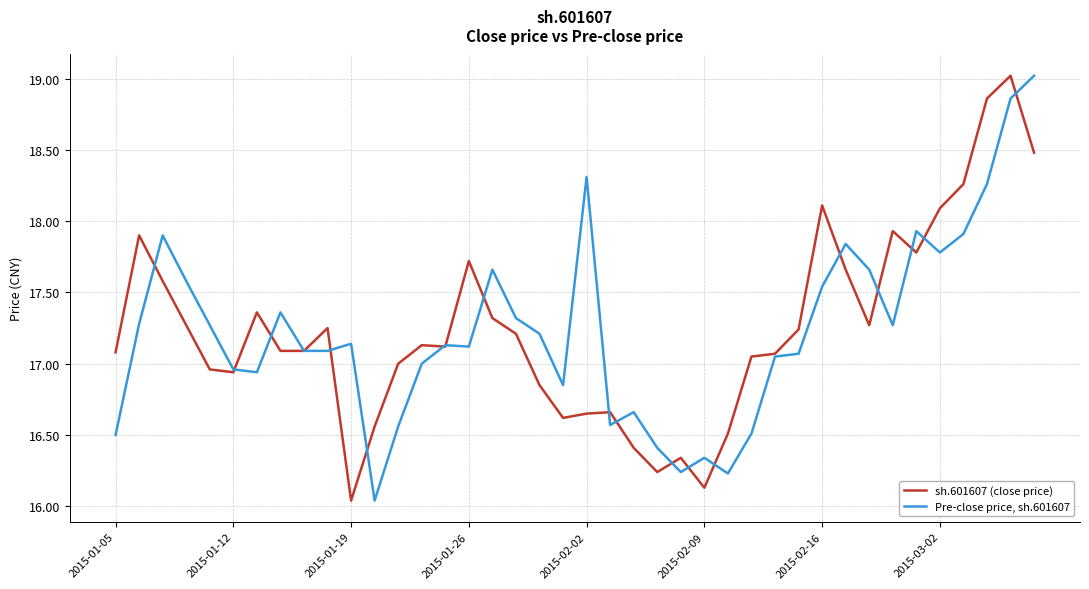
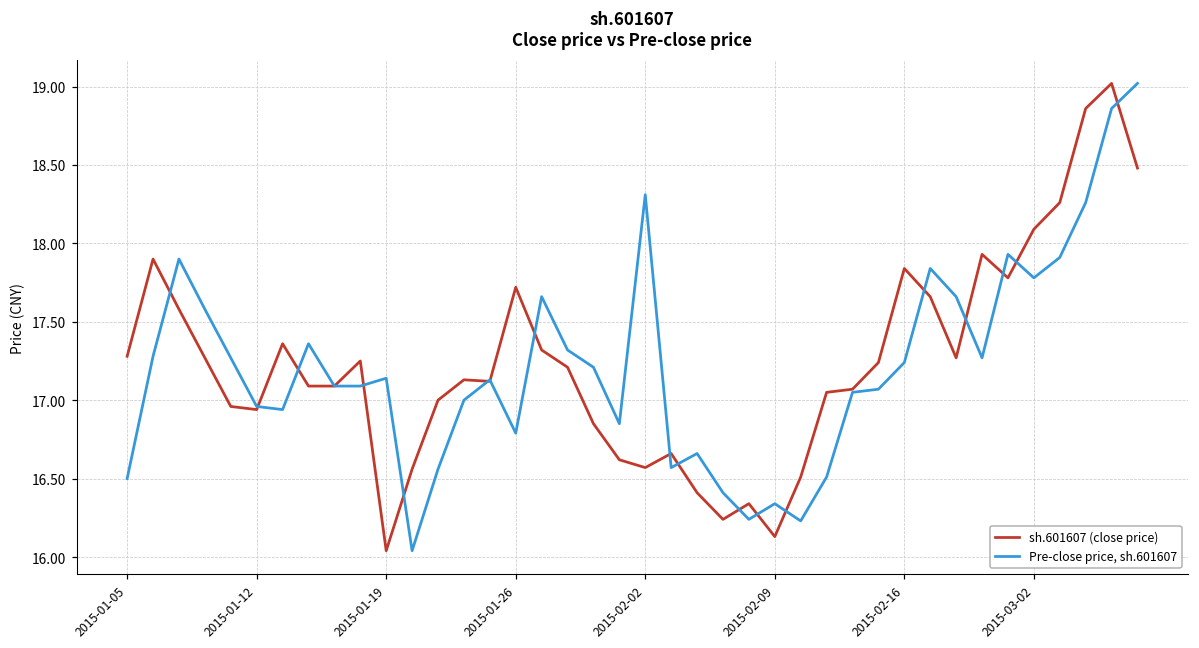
sh.601607 (close price), 2015-01-05: 17.08 -> 17.28
Pre-close price, sh.601607, 2015-01-26: 17.12 -> 16.79
sh.601607 (close price), 2015-02-02: 16.65 -> 16.57
sh.601607 (close price), 2015-02-16: 18.11 -> 17.84
Pre-close price, sh.601607, 2015-02-16: 17.54 -> 17.24
